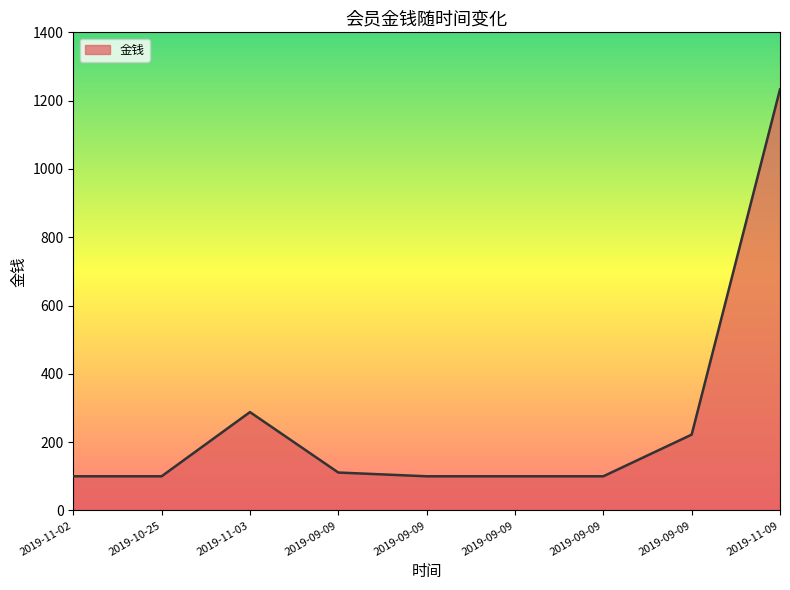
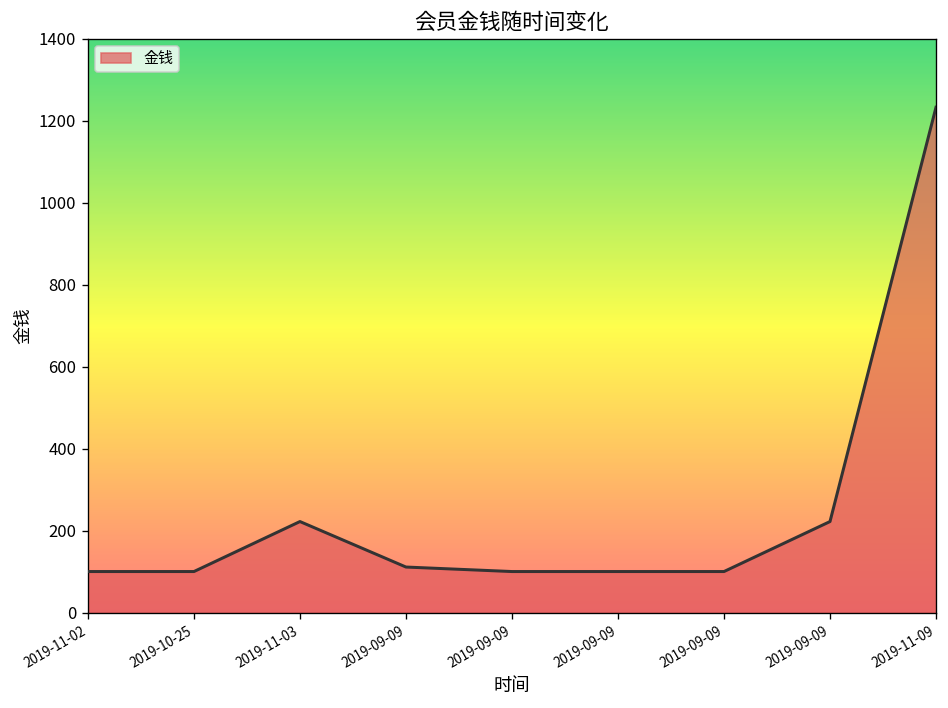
2019-11-03: 290 -> 220
